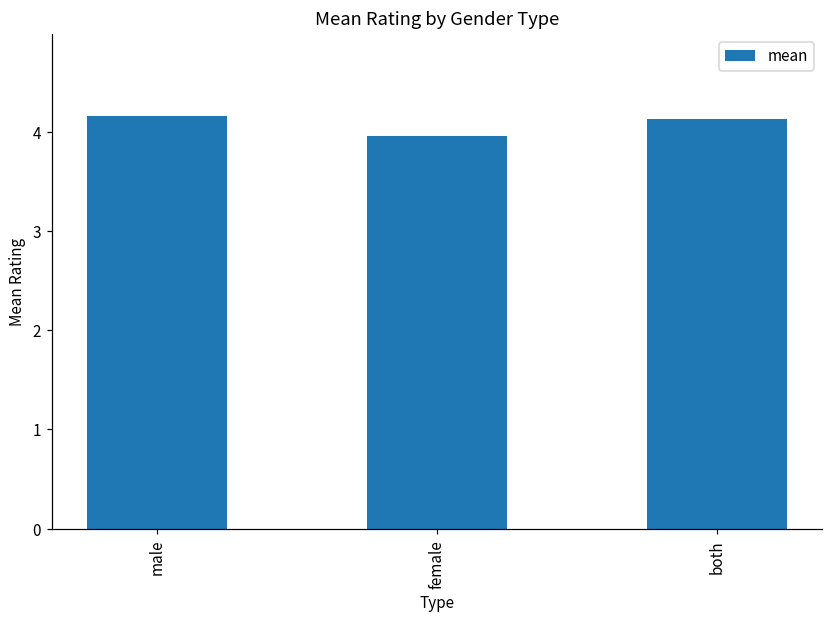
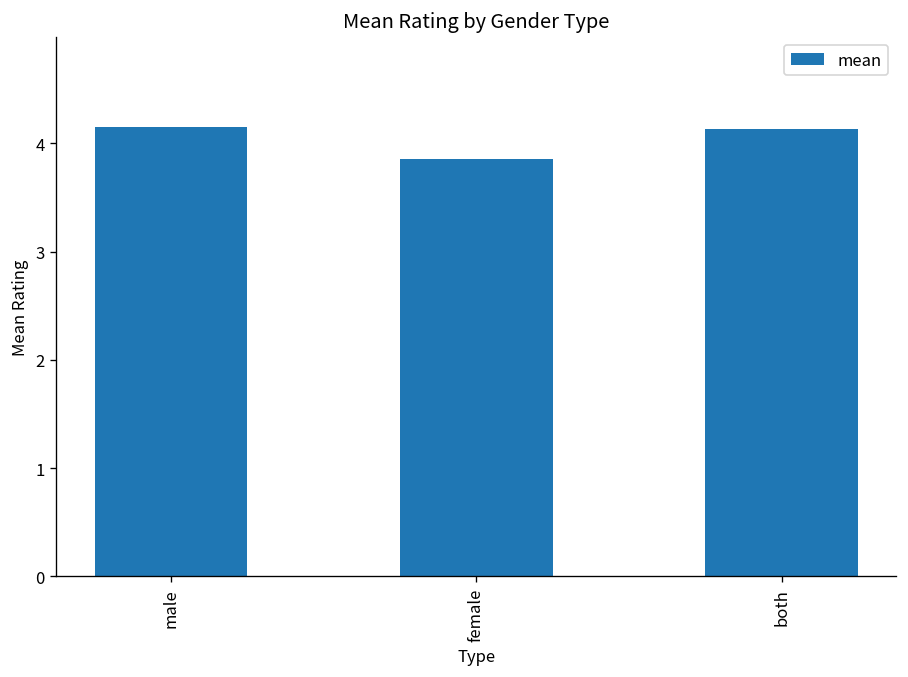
female: 4.0 -> 3.9
